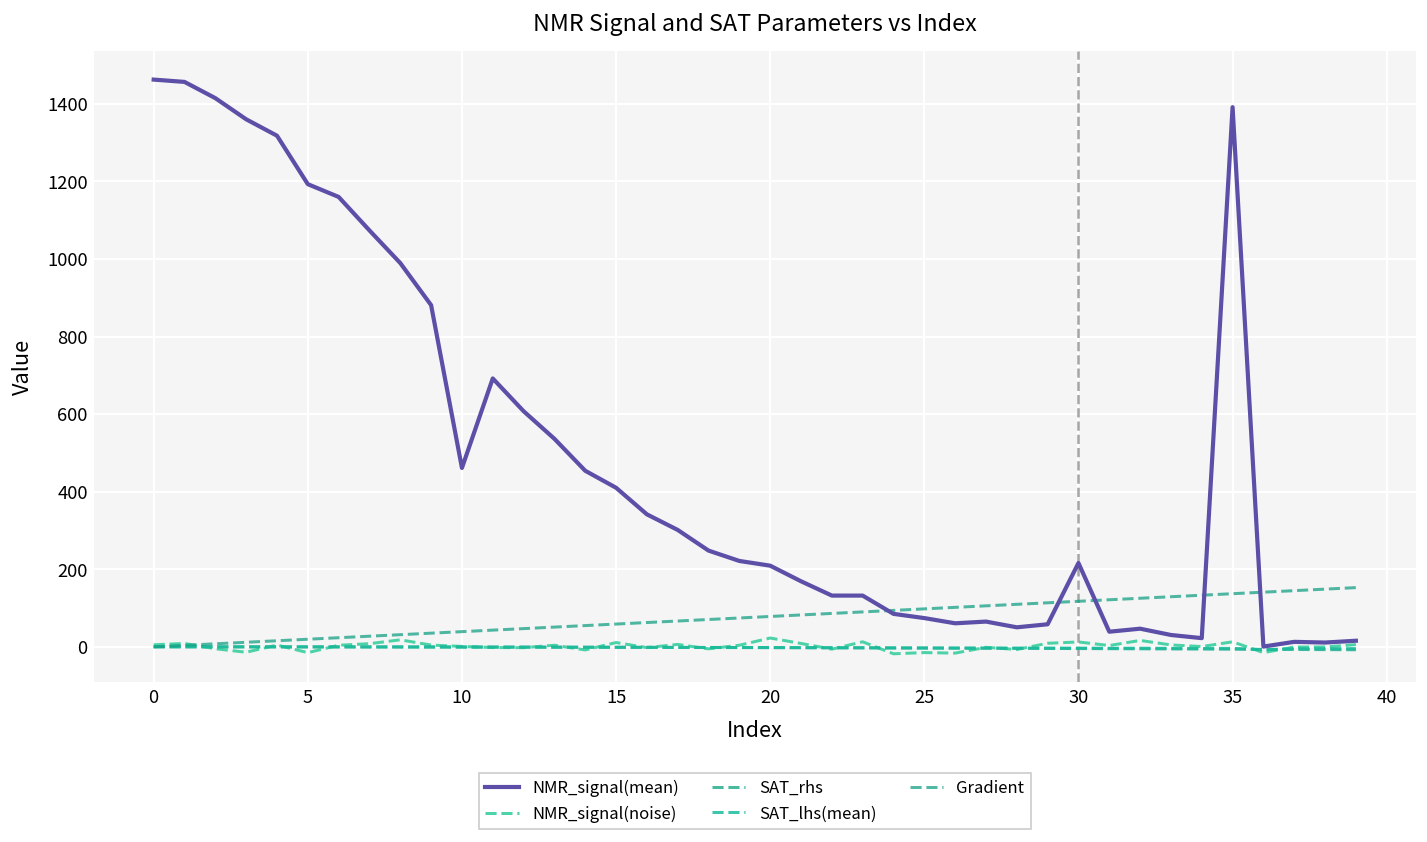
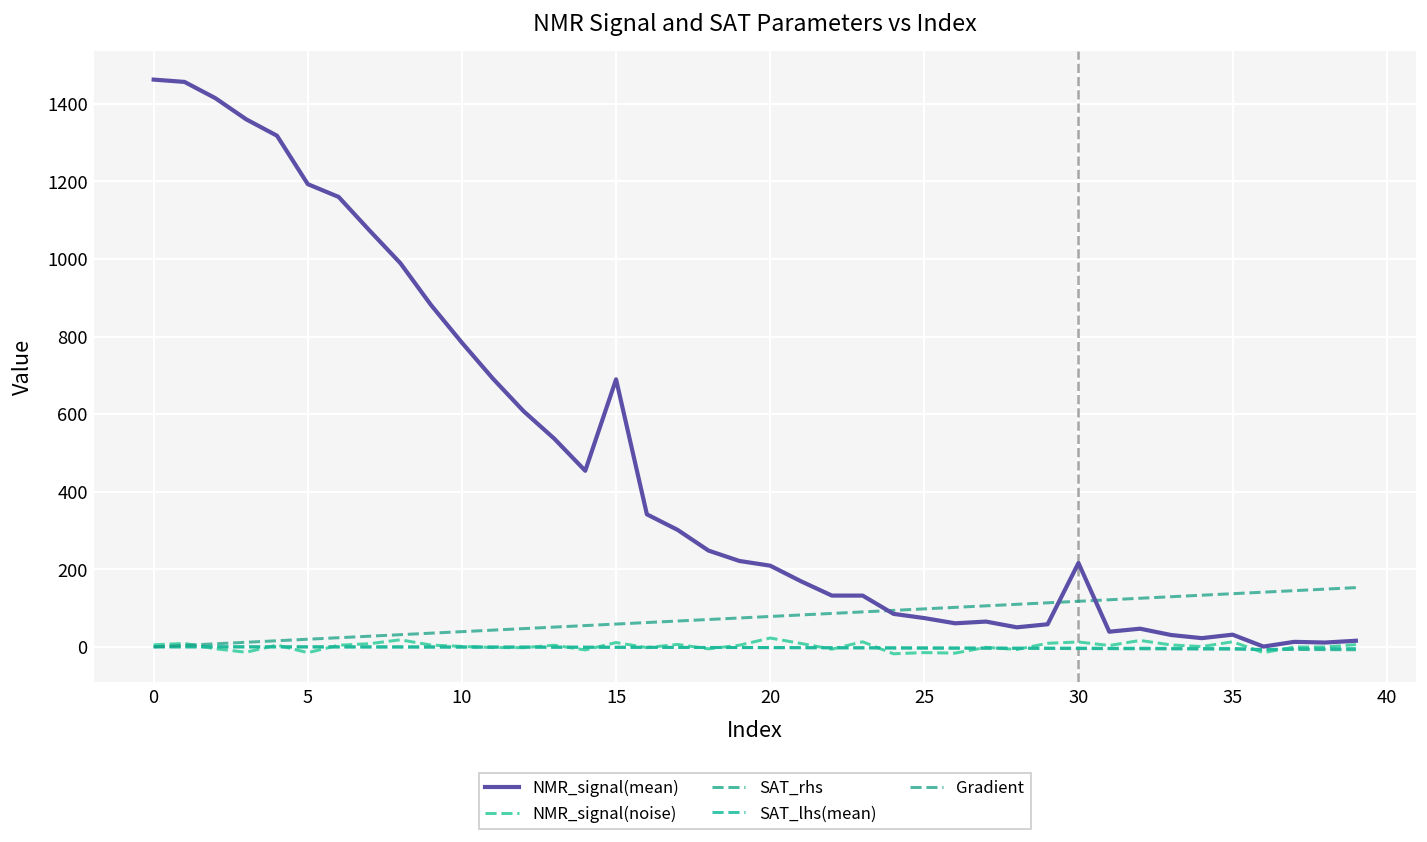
NMR_signal(mean), 10: 460 -> 780
NMR_signal(mean), 15: 410 -> 690
NMR_signal(mean), 35: 1390 -> 30
